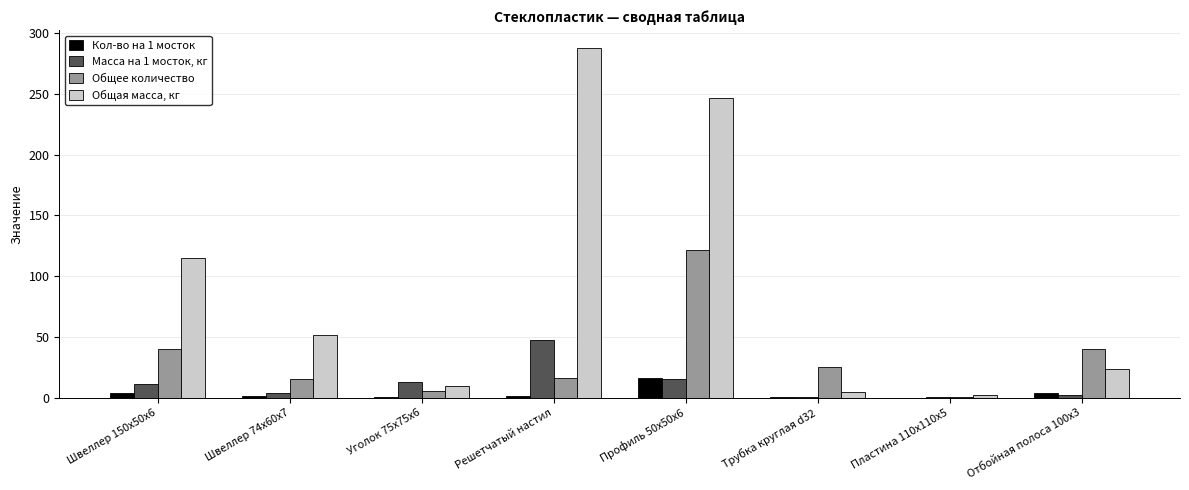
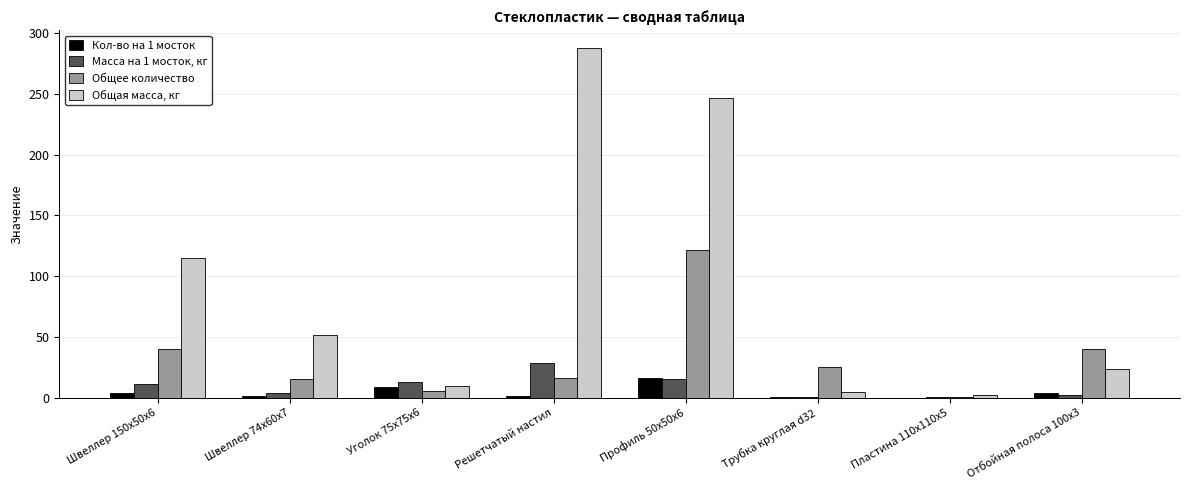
Кол-во на 1 мосток, Уголок 75x75x6: 1 -> 9
Масса на 1 мосток, кг, Решетчатый настил: 47 -> 29
